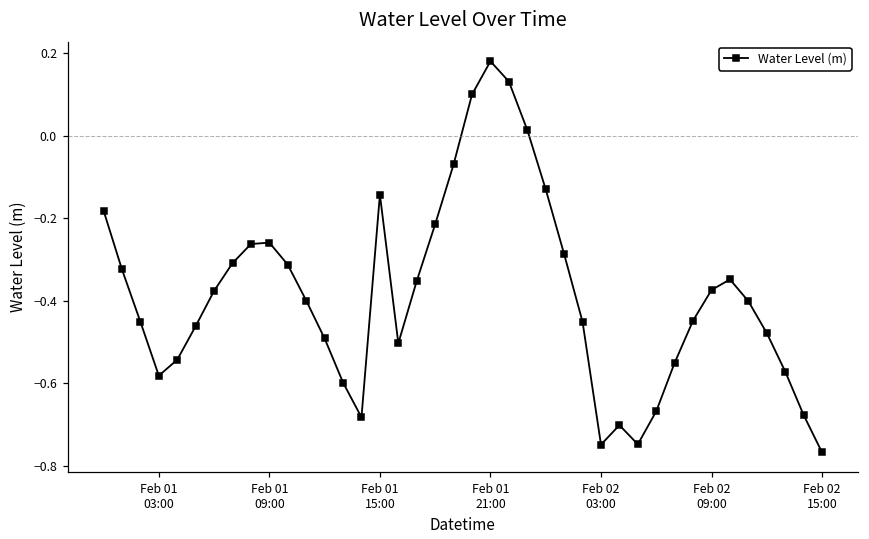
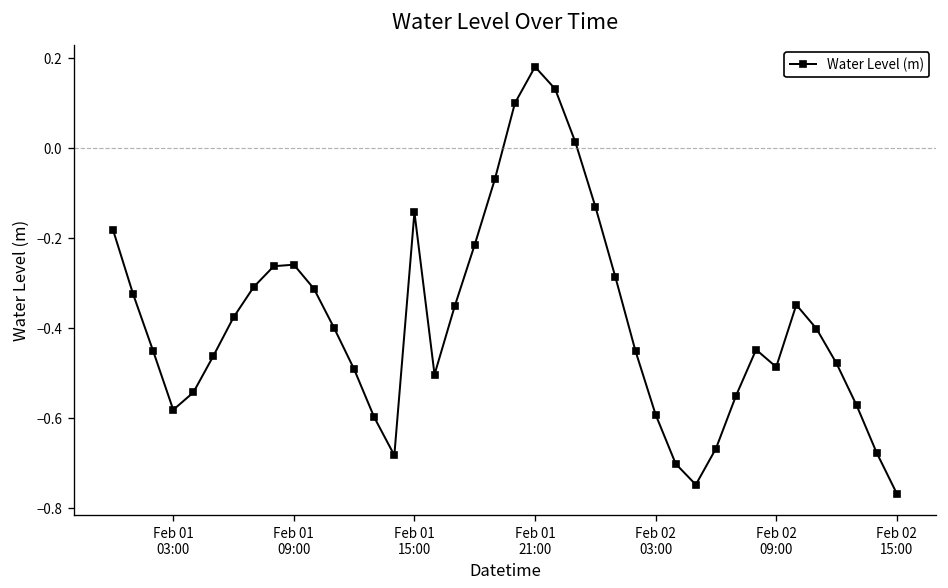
Feb 02 03:00: -0.75 -> -0.59
Feb 02 09:00: -0.37 -> -0.49
